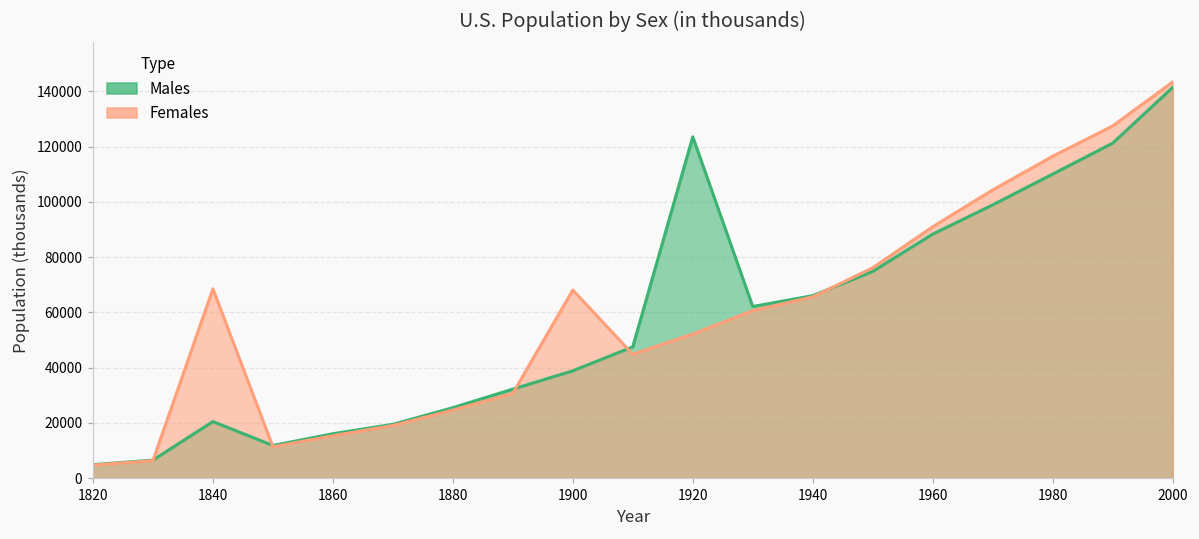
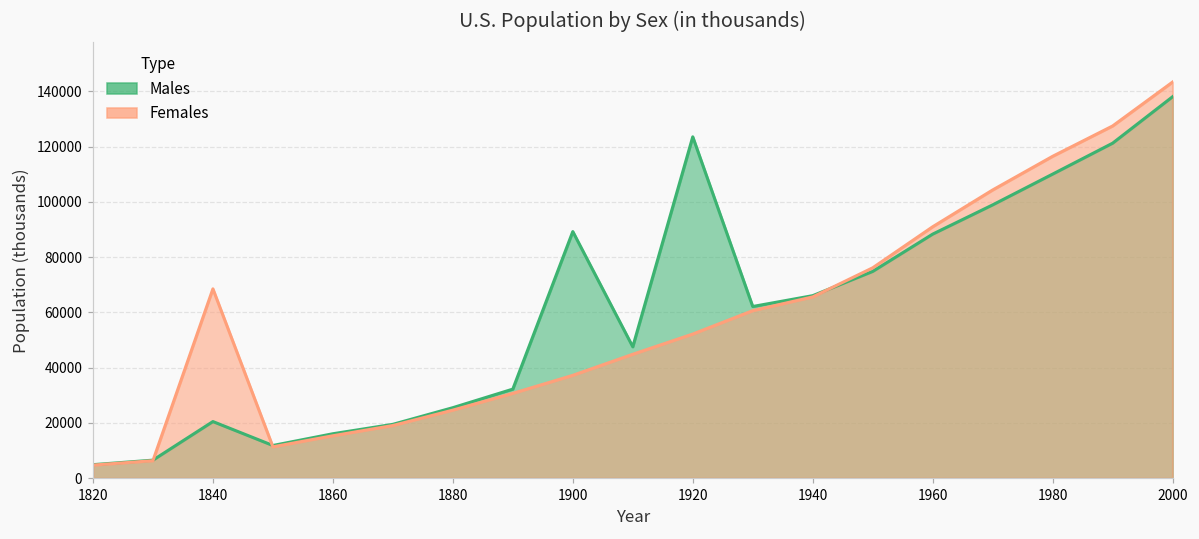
Males, 1900: 39000 -> 89000
Females, 1900: 68000 -> 37000
Males, 2000: 141000 -> 138000
